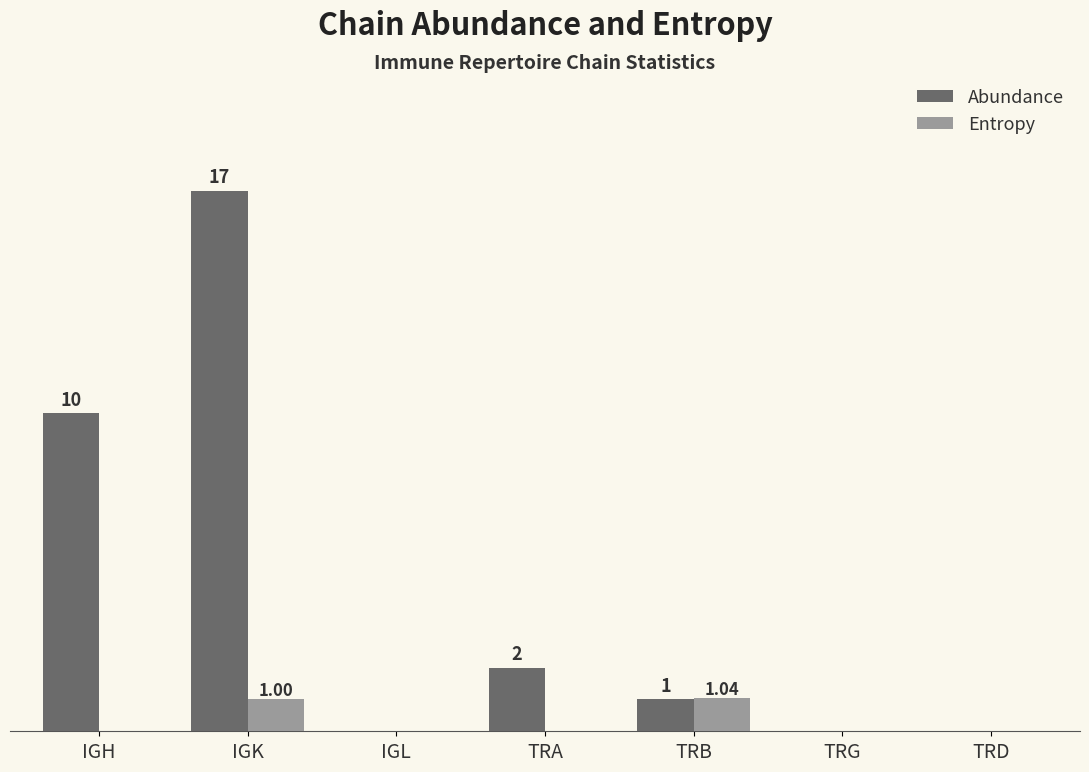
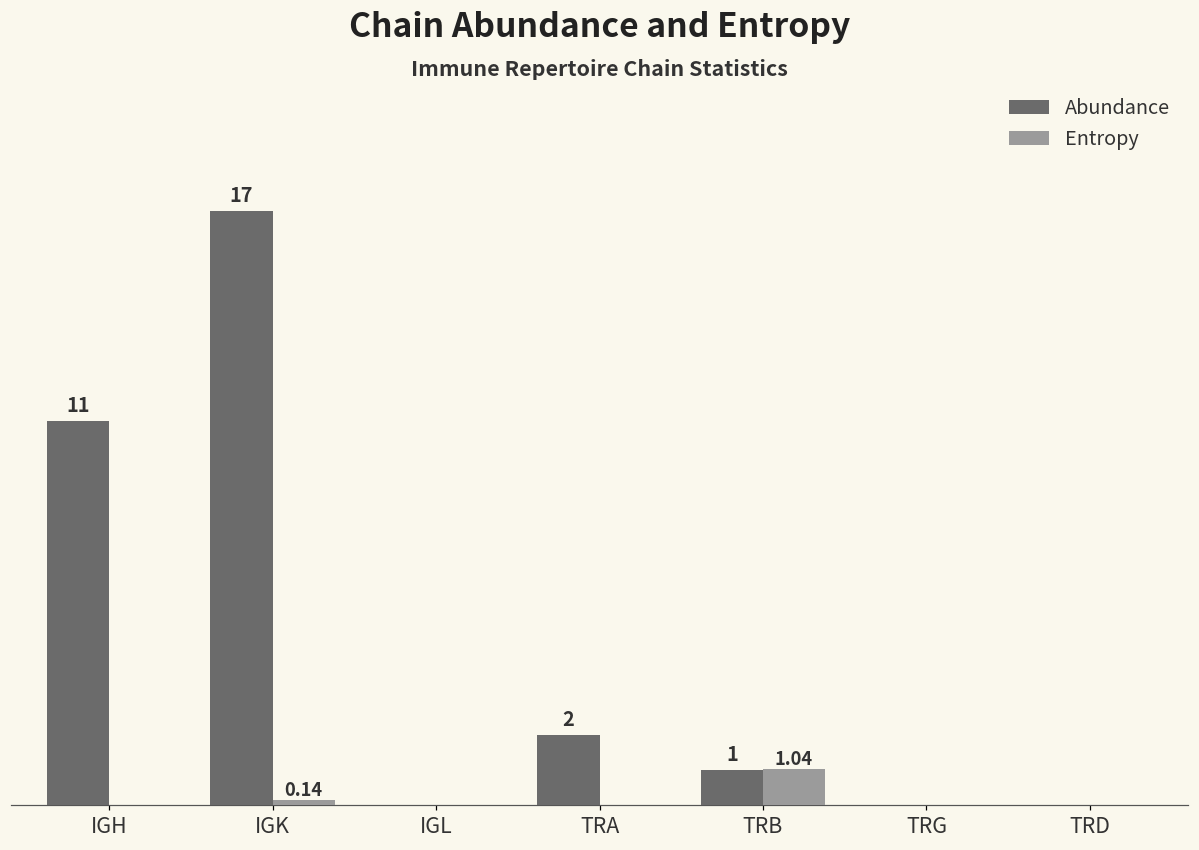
Abundance, IGH: 10 -> 11
Entropy, IGK: 1.00 -> 0.14
